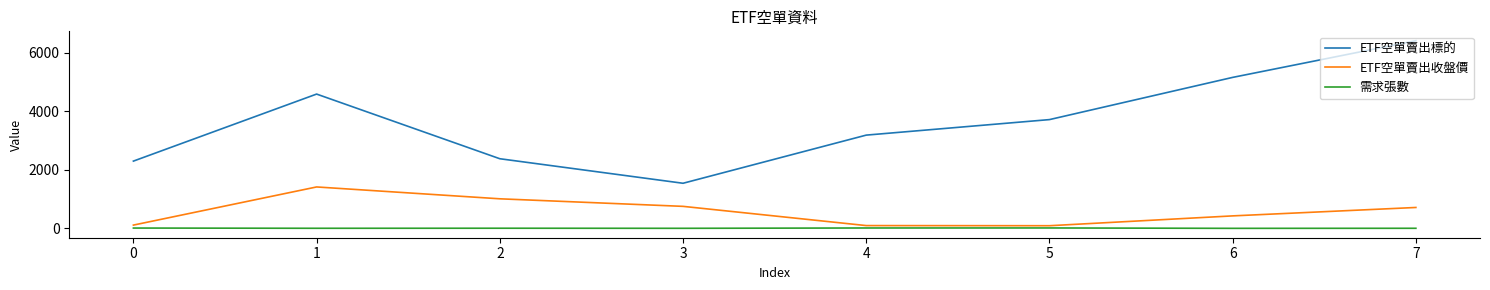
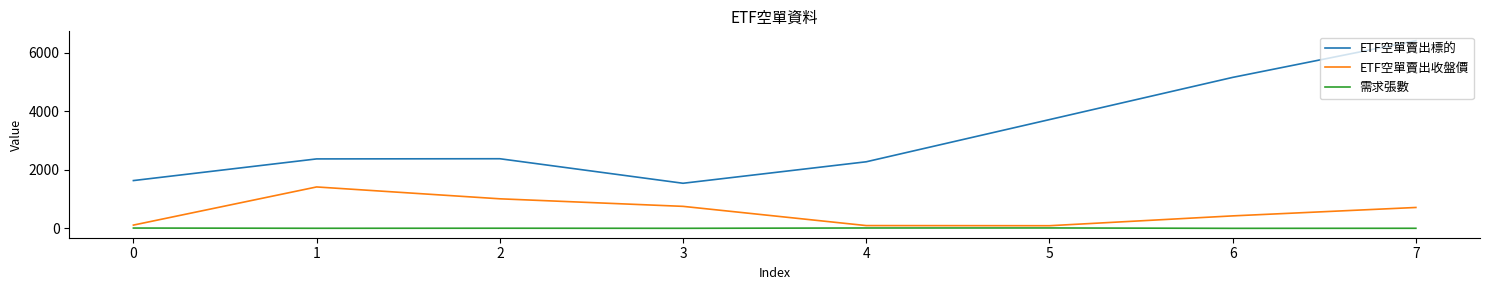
ETF空單賣出標的, 0: 2300 -> 1600
ETF空單賣出標的, 1: 4600 -> 2400
ETF空單賣出標的, 4: 3200 -> 2300
